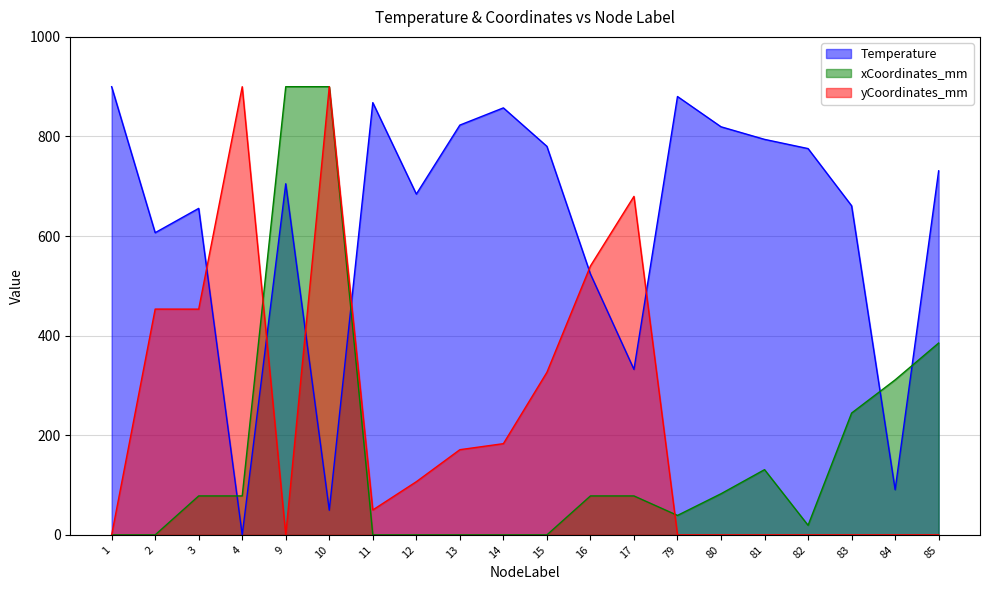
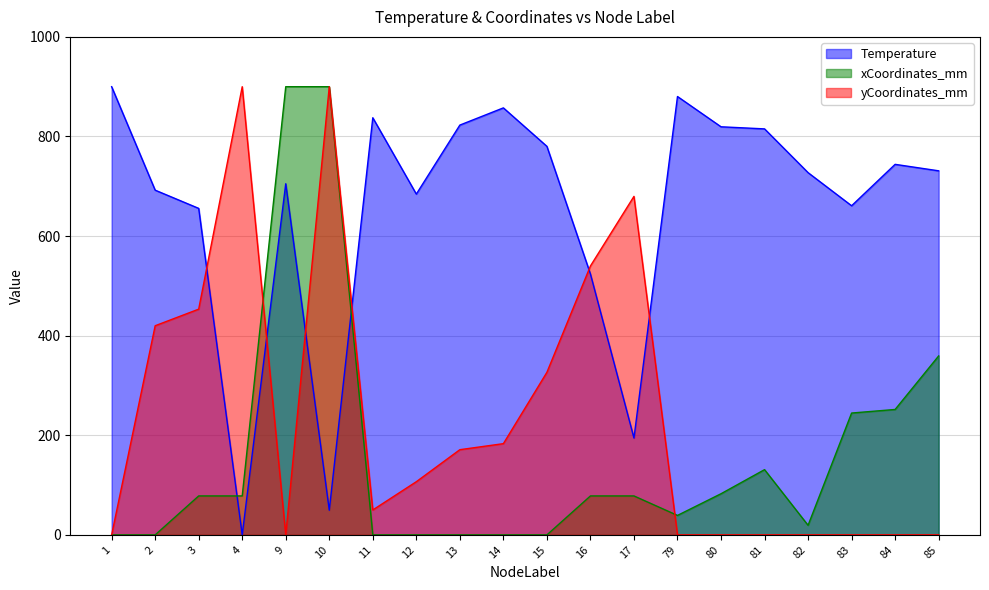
Temperature, 2: 610 -> 690
yCoordinates_mm, 2: 450 -> 420
Temperature, 11: 870 -> 840
Temperature, 17: 330 -> 190
Temperature, 81: 790 -> 820
Temperature, 82: 780 -> 730
Temperature, 84: 90 -> 740
xCoordinates_mm, 84: 310 -> 250
xCoordinates_mm, 85: 390 -> 360
